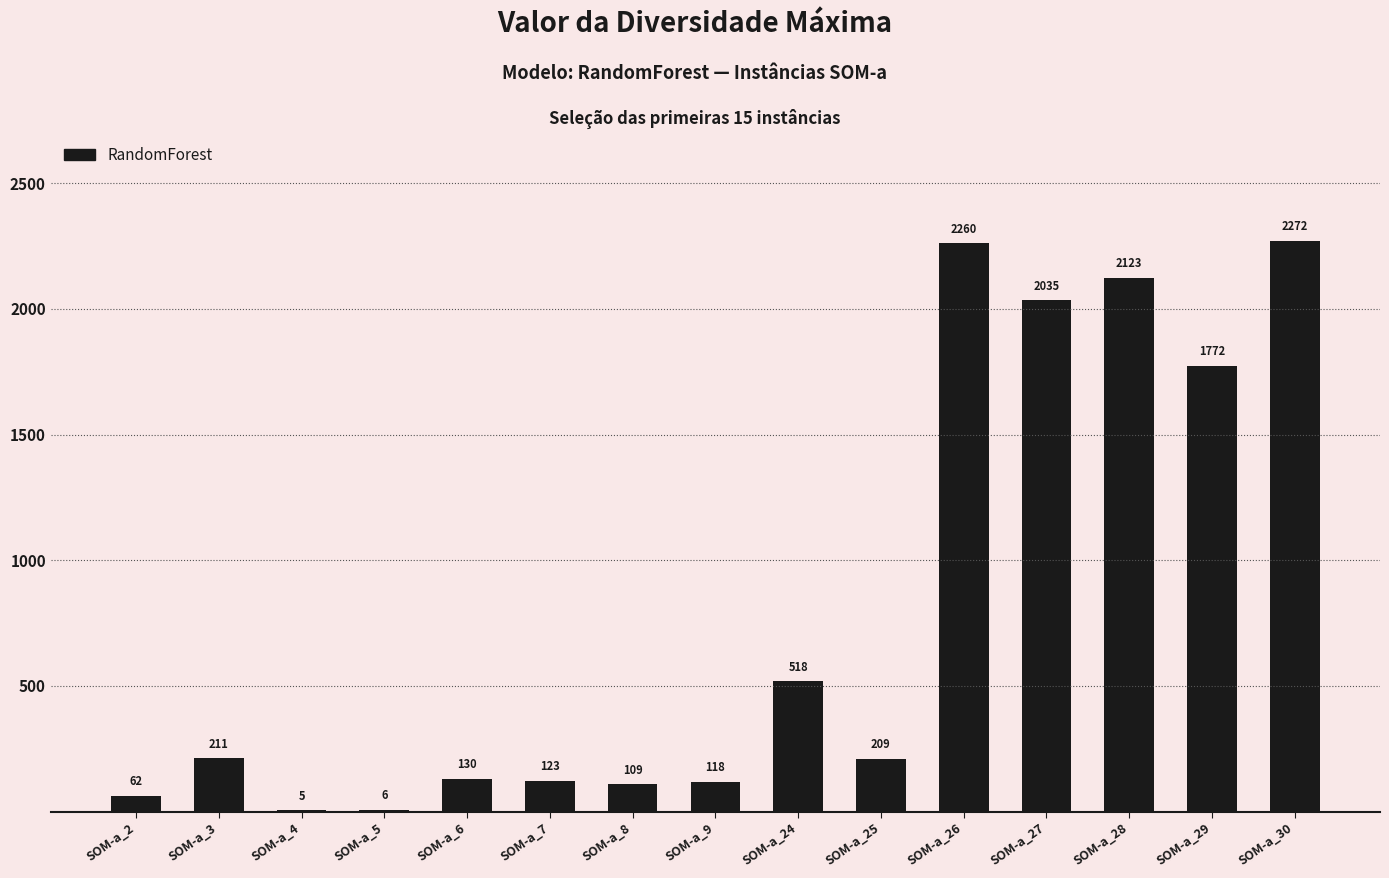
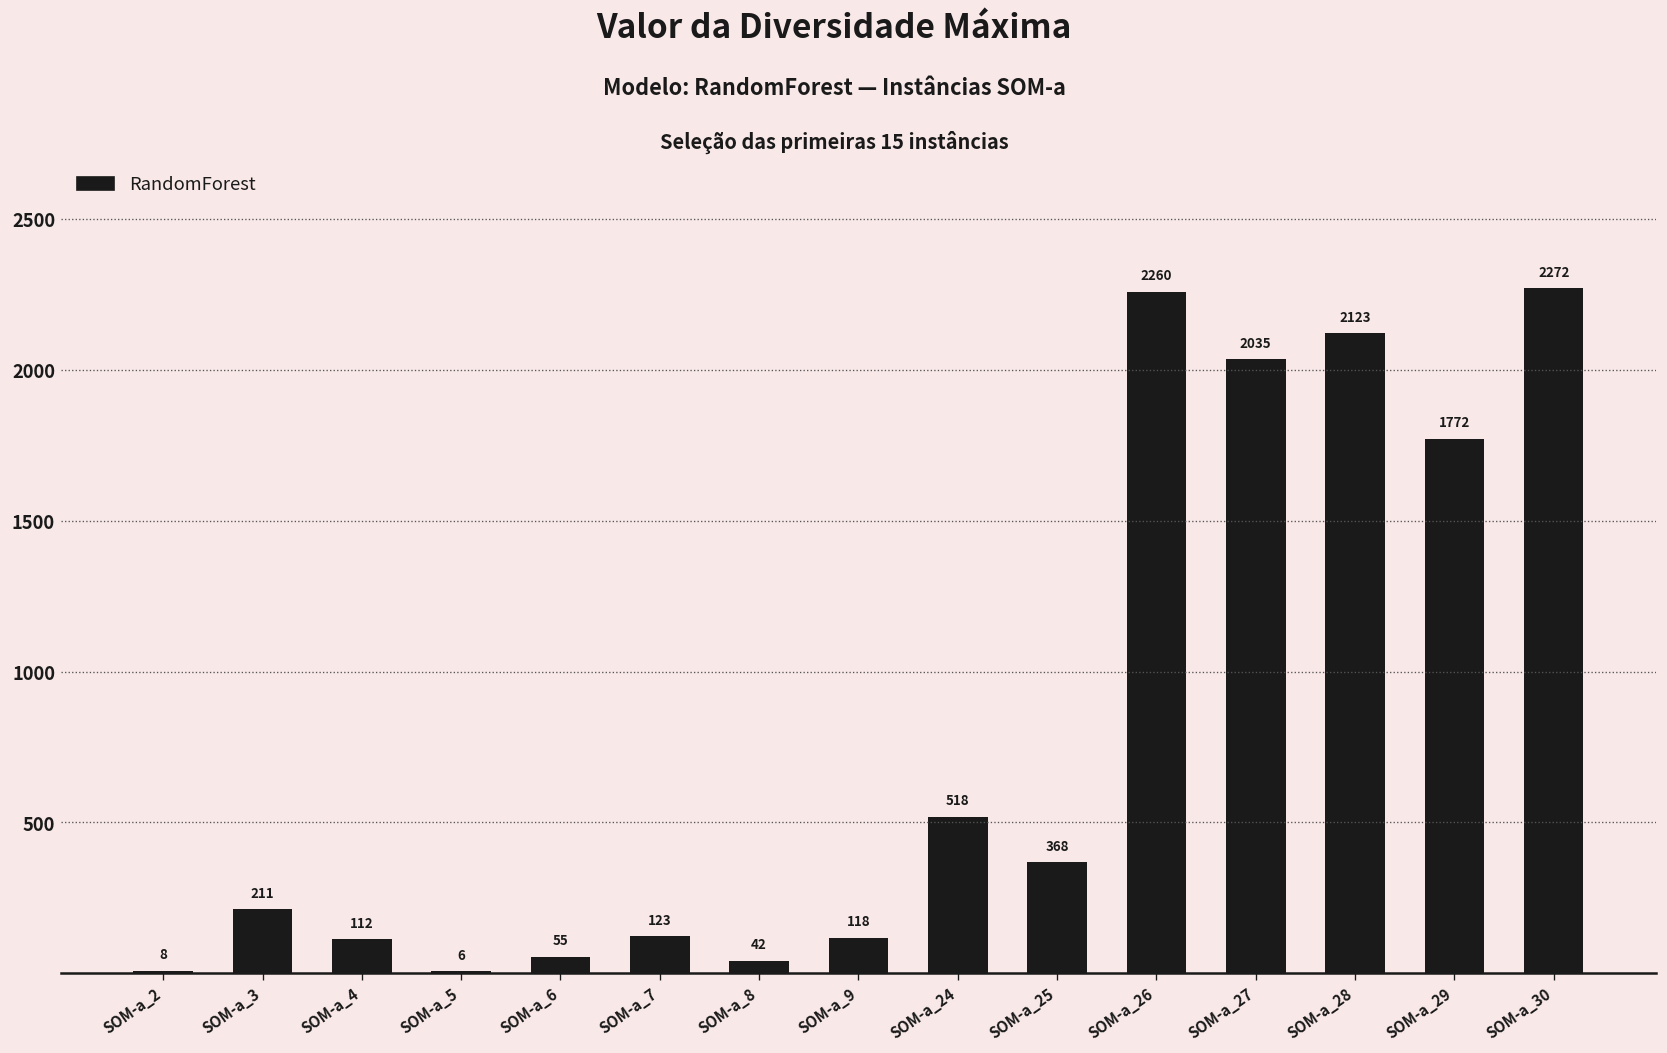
SOM-a_2: 62 -> 8
SOM-a_4: 5 -> 112
SOM-a_6: 130 -> 55
SOM-a_8: 109 -> 42
SOM-a_25: 209 -> 368
